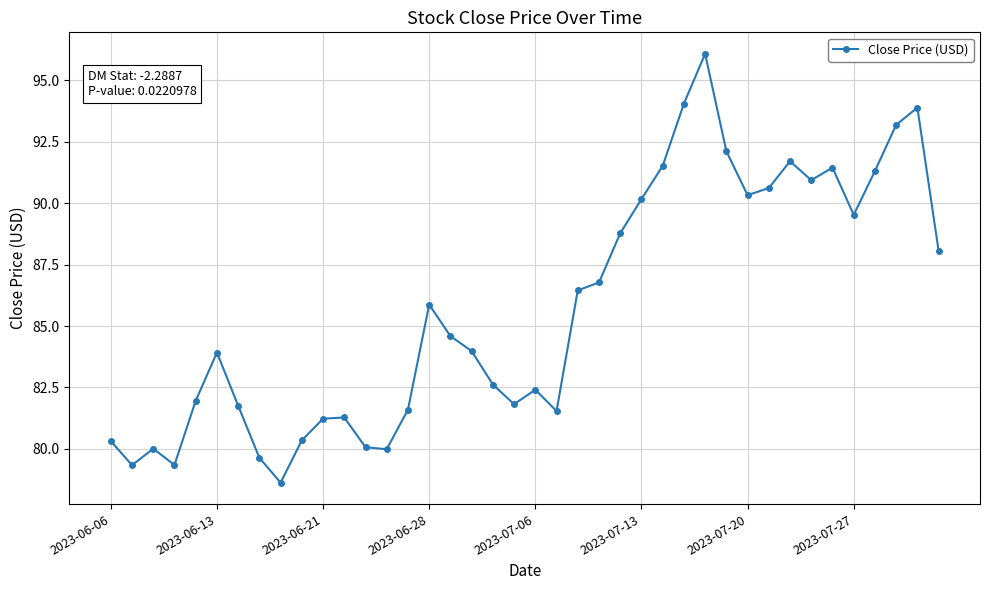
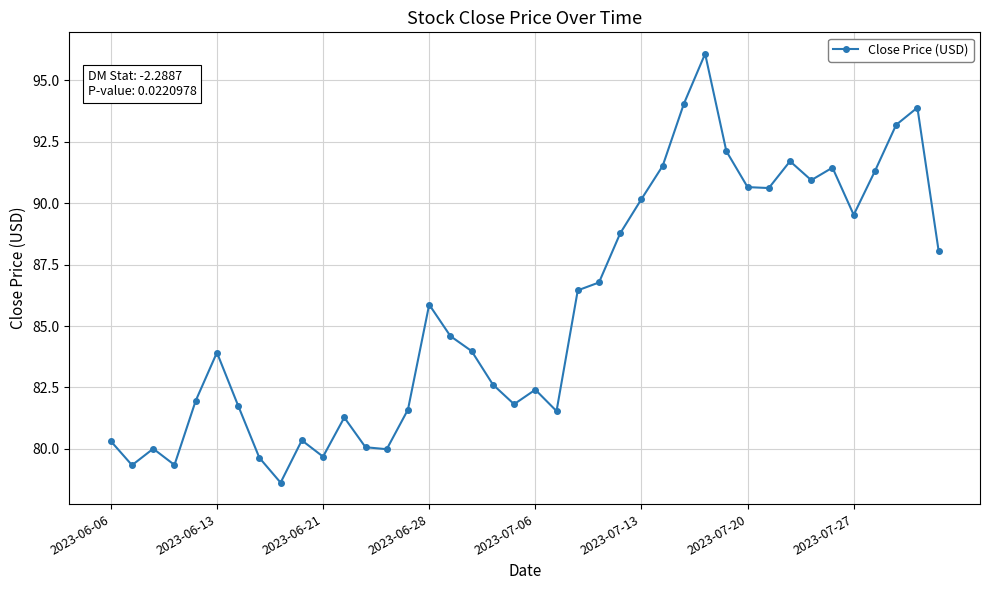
2023-06-21: 81.2 -> 79.7
2023-07-20: 90.3 -> 90.6
